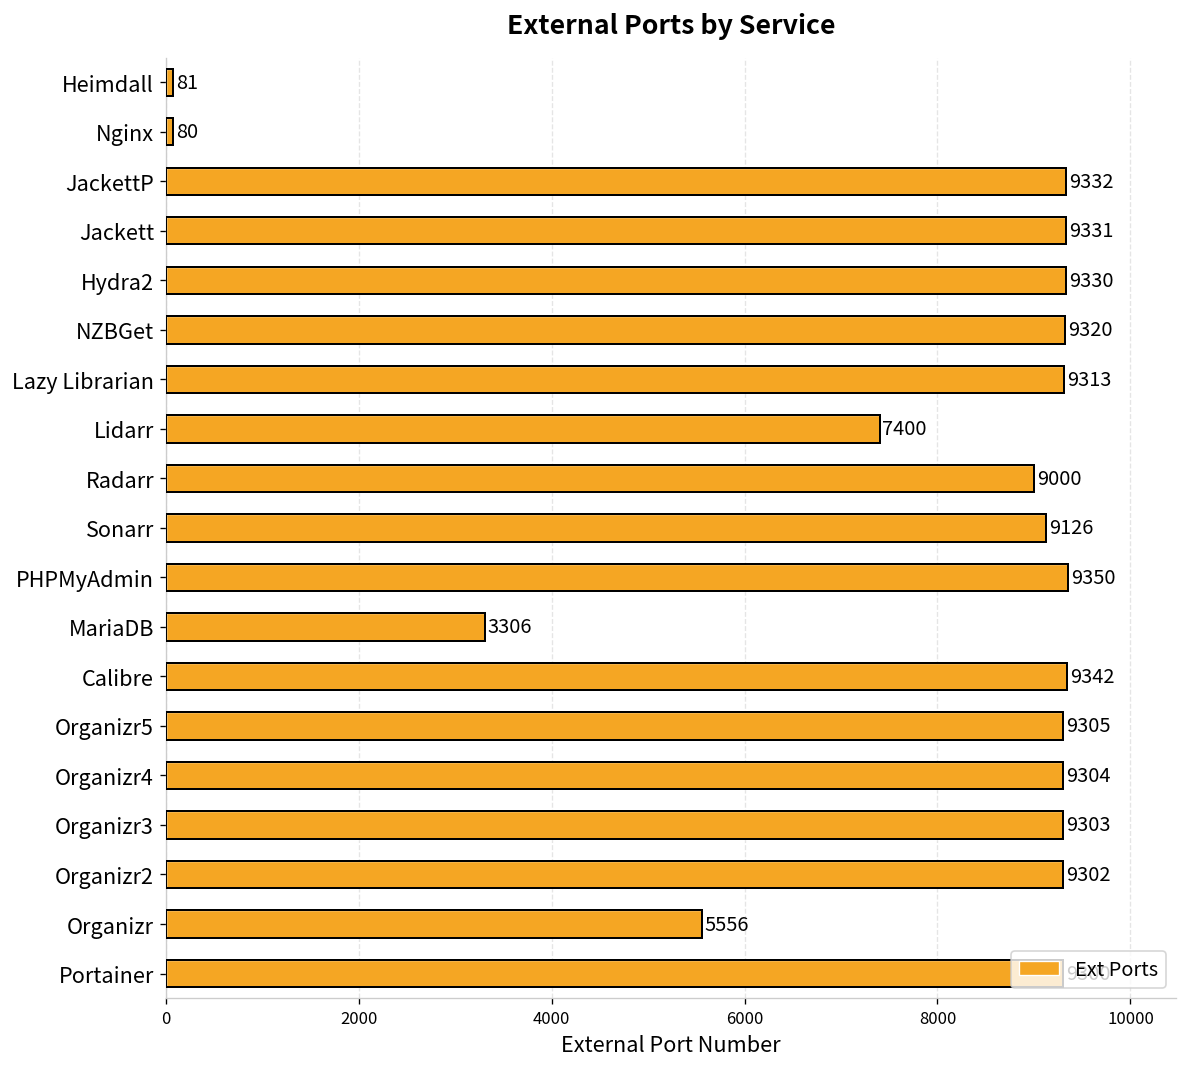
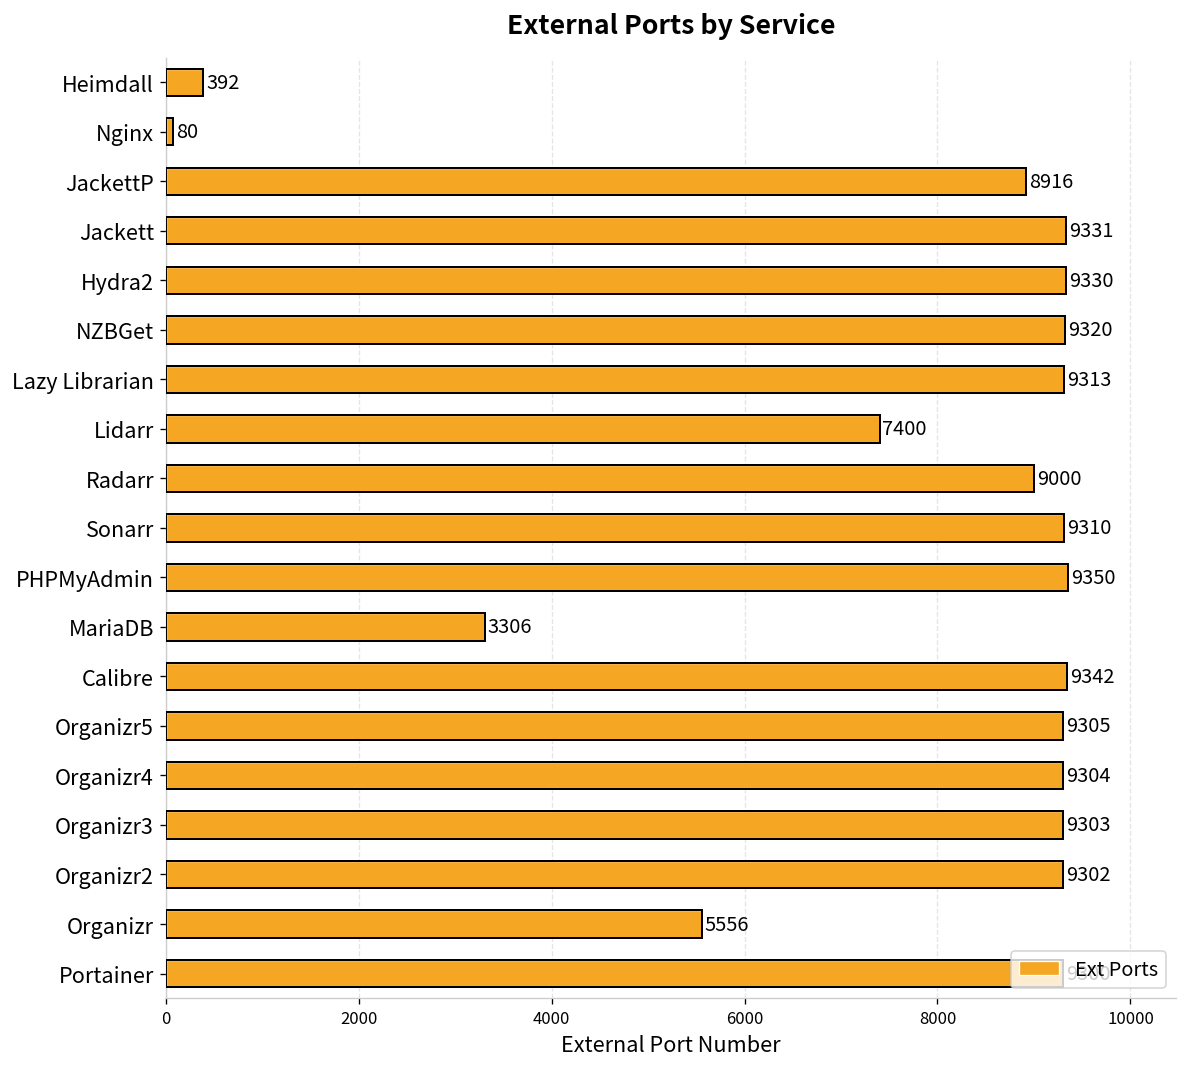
Heimdall: 81 -> 392
JackettP: 9332 -> 8916
Sonarr: 9126 -> 9310
